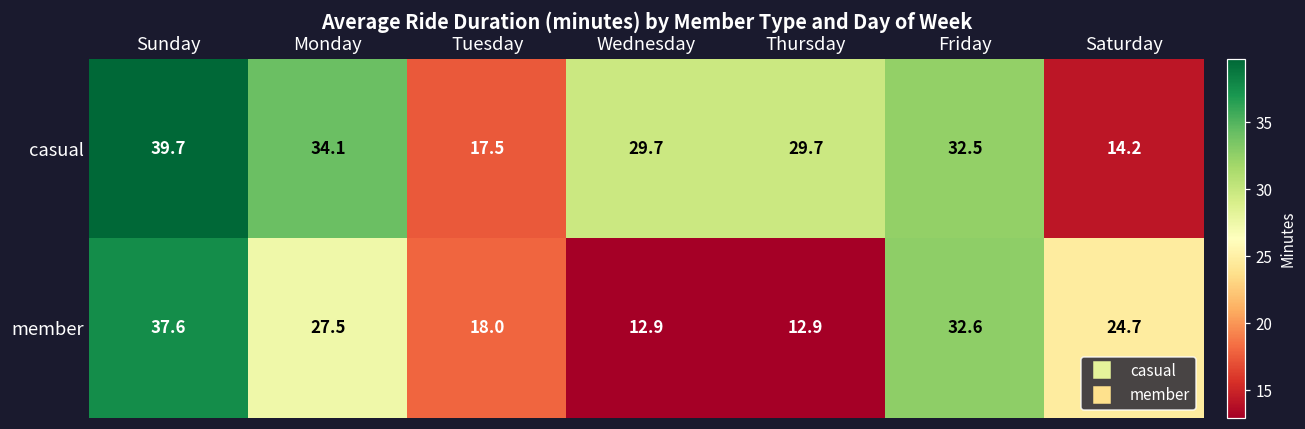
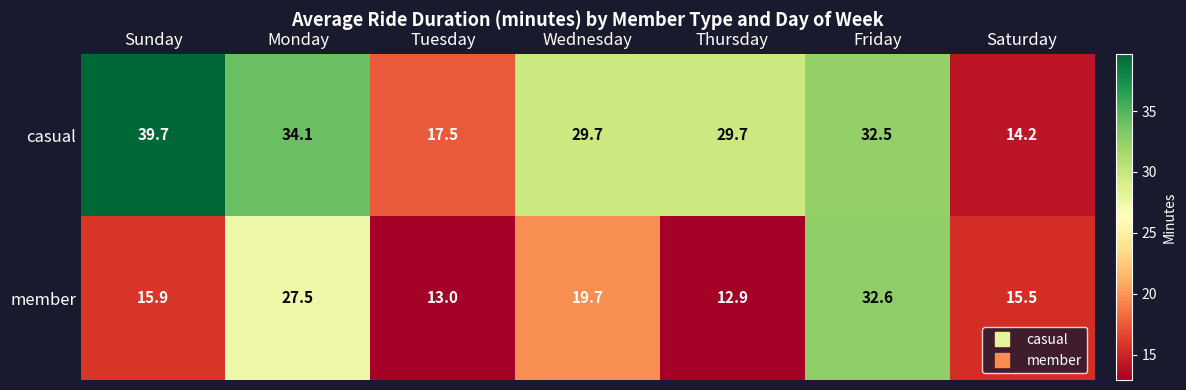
member, Sunday: 37.6 -> 15.9
member, Tuesday: 18.0 -> 13.0
member, Wednesday: 12.9 -> 19.7
member, Saturday: 24.7 -> 15.5
